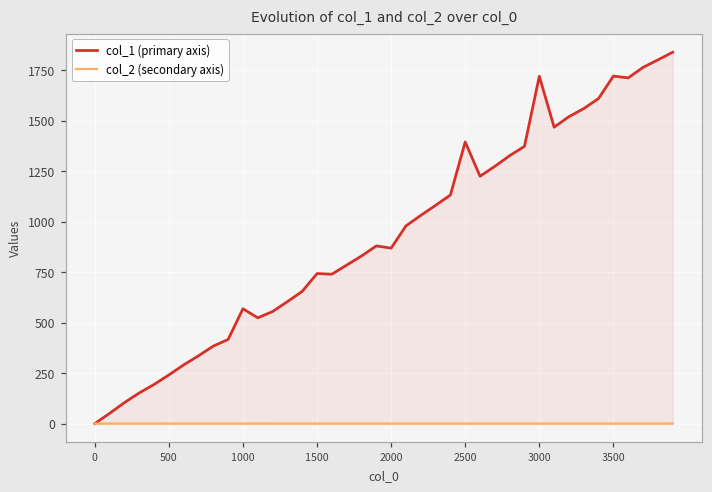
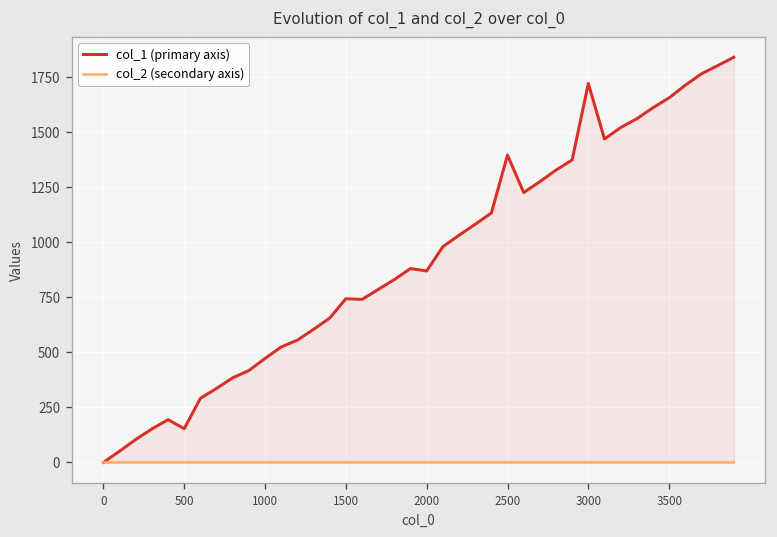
col_1 (primary axis), 500: 240 -> 150
col_1 (primary axis), 1000: 570 -> 470
col_1 (primary axis), 3500: 1720 -> 1660
